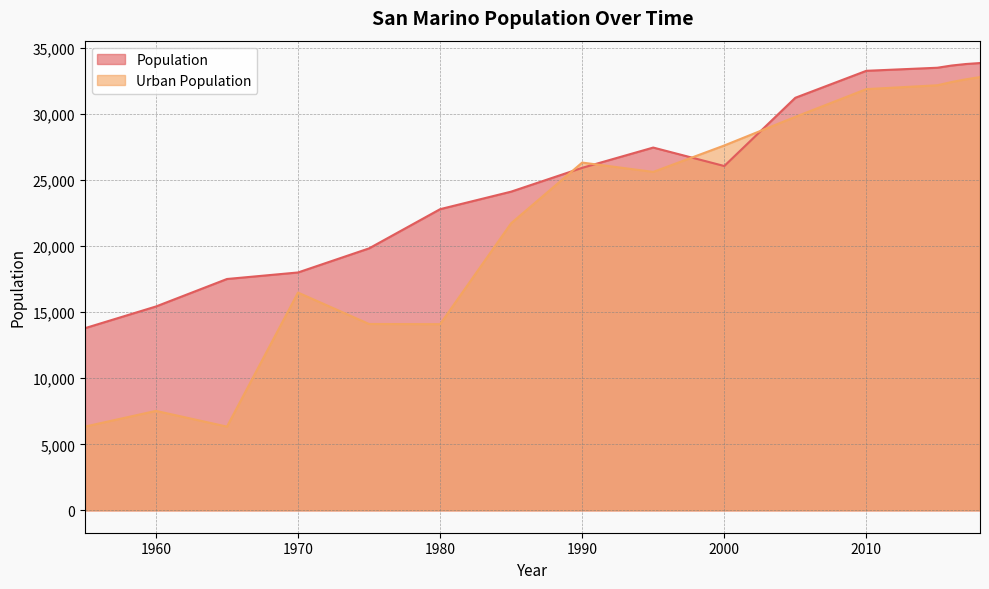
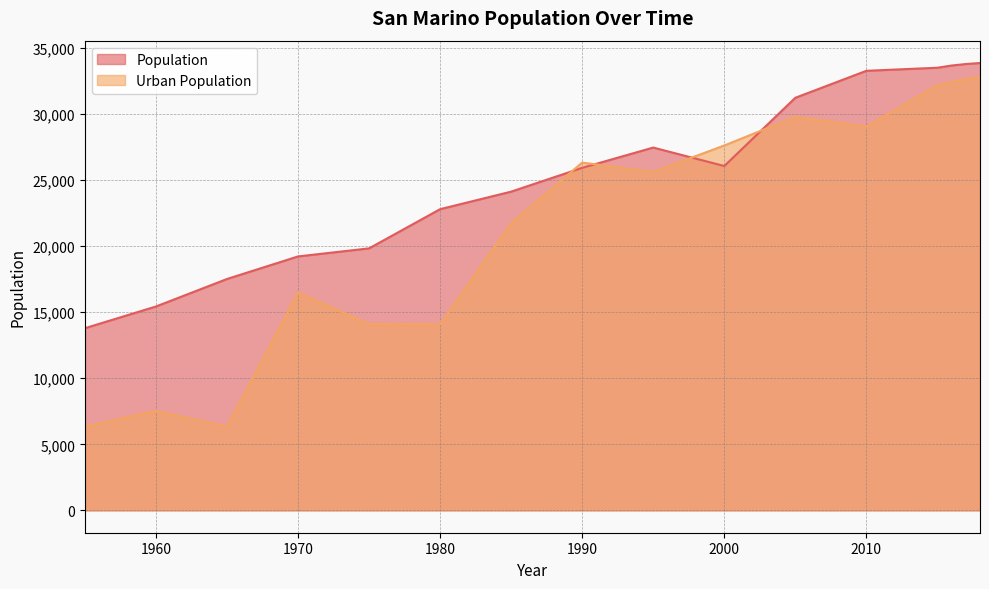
Population, 1970: 18,000 -> 19,200
Urban Population, 2010: 31,900 -> 29,000
